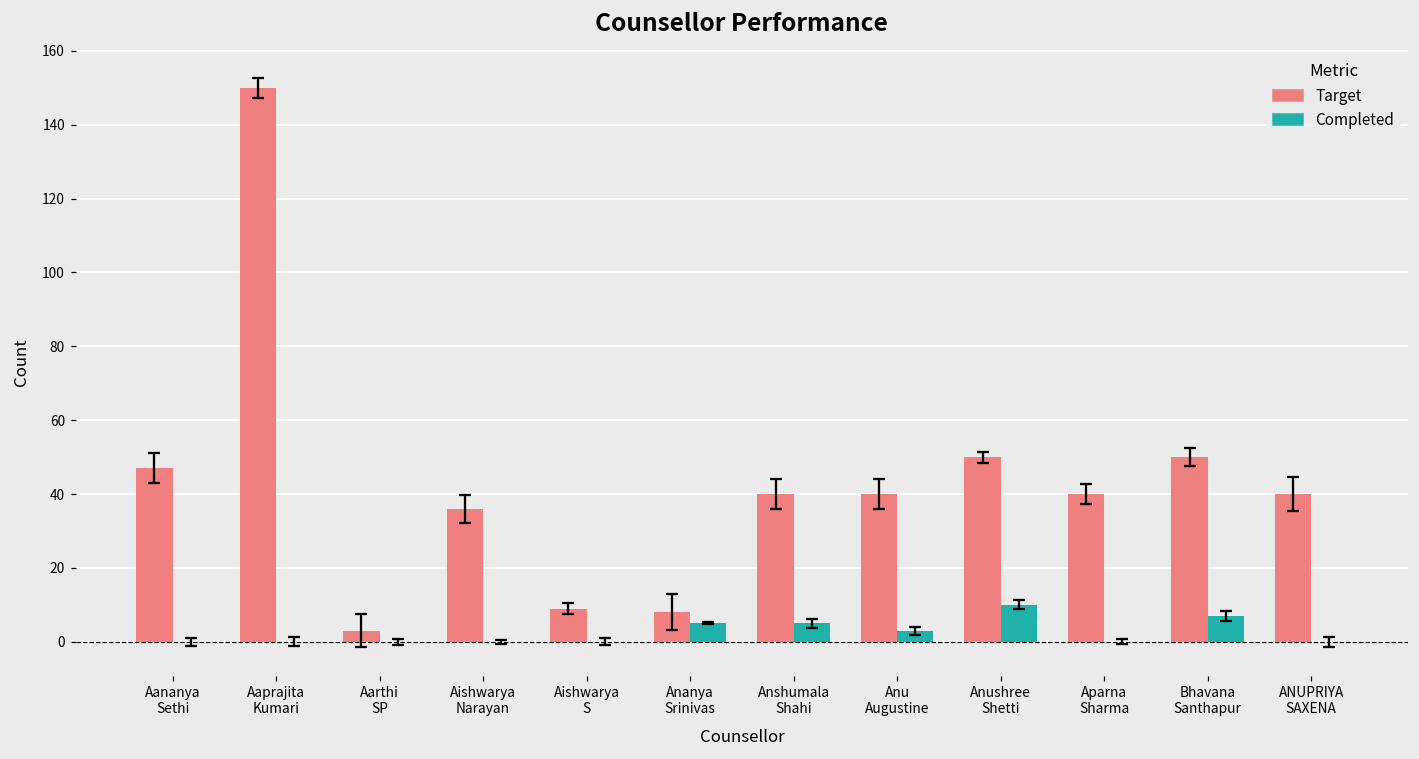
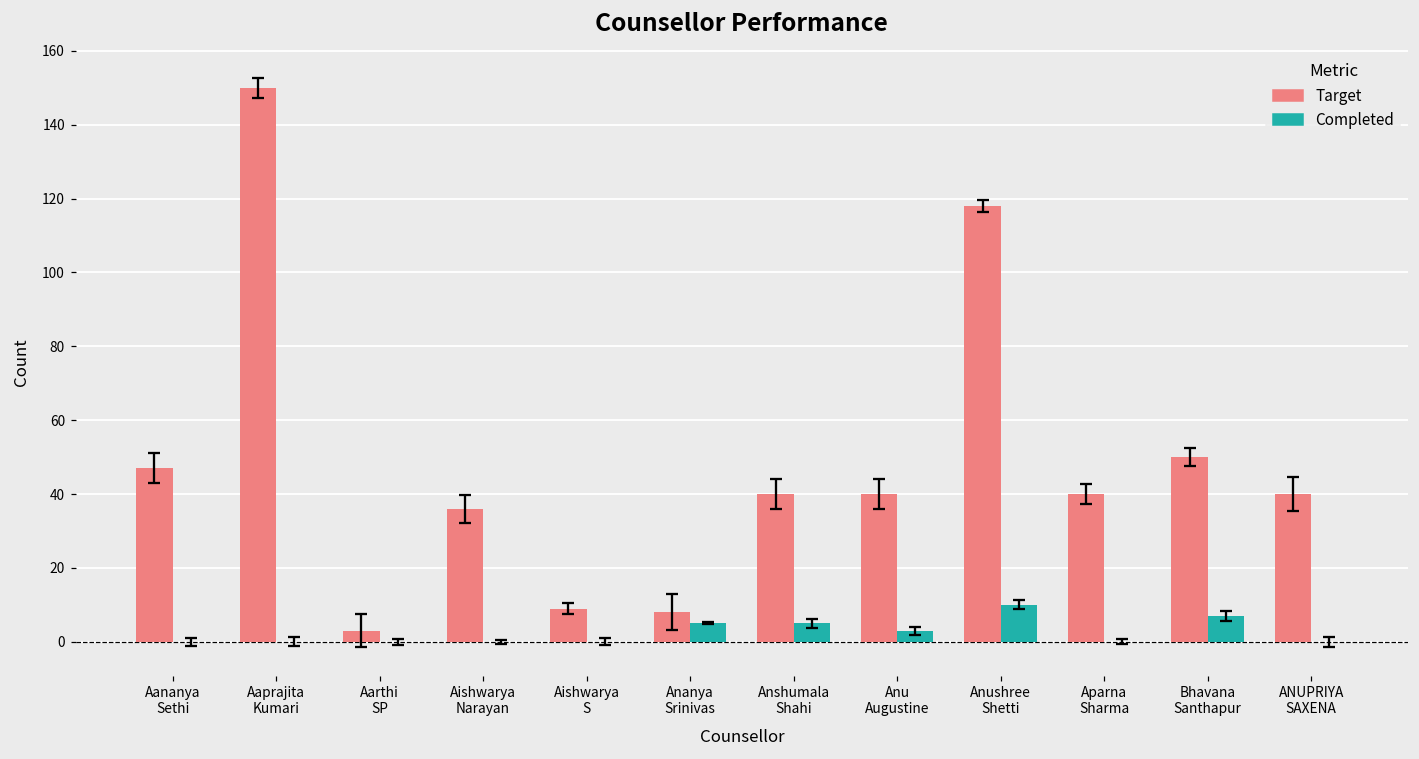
Target, Anushree Shetti: 50 -> 118
